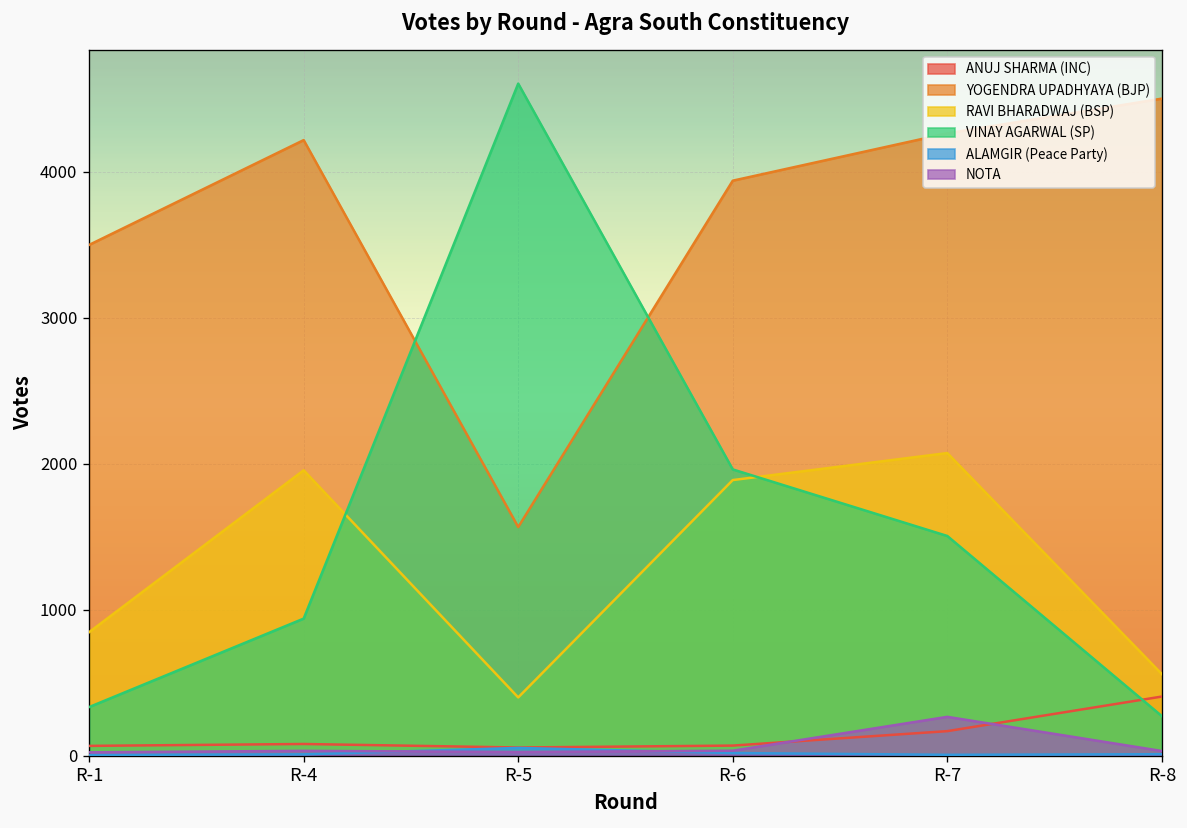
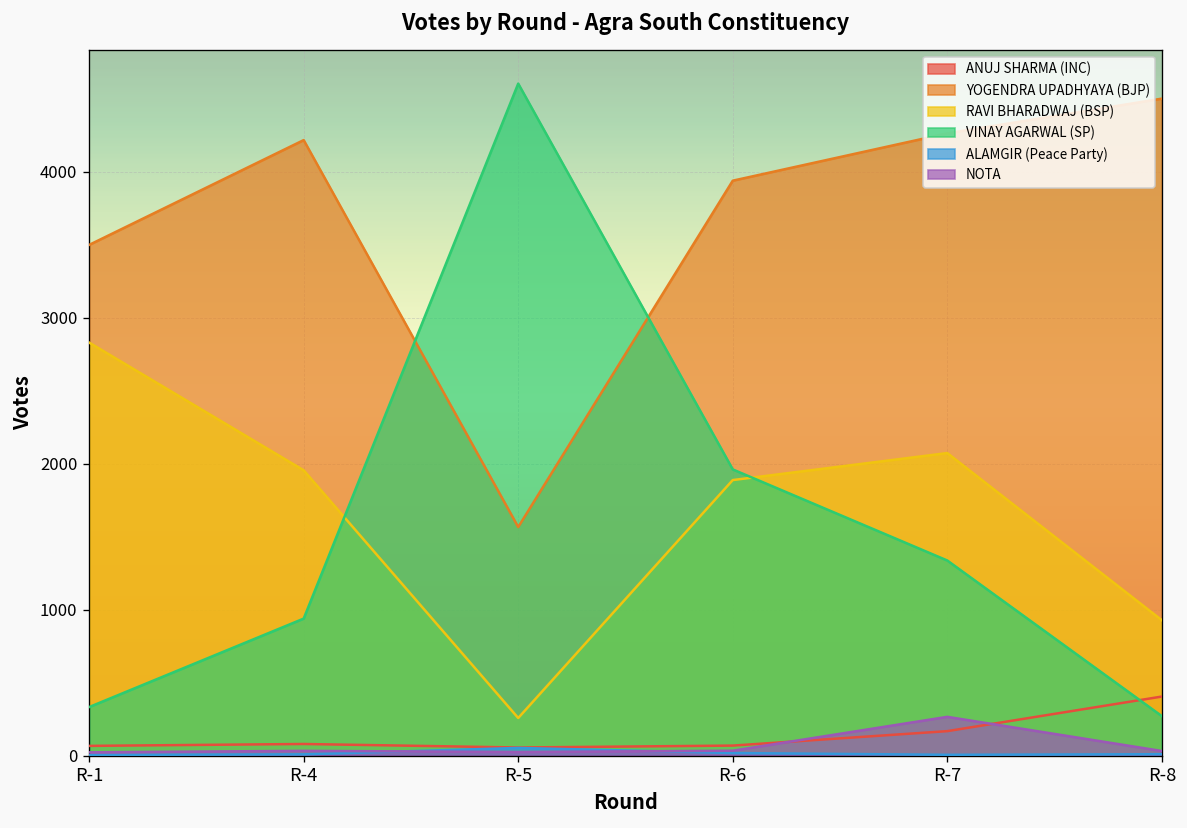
RAVI BHARADWAJ (BSP), R-1: 850 -> 2830
RAVI BHARADWAJ (BSP), R-5: 400 -> 260
VINAY AGARWAL (SP), R-7: 1510 -> 1340
RAVI BHARADWAJ (BSP), R-8: 560 -> 930
